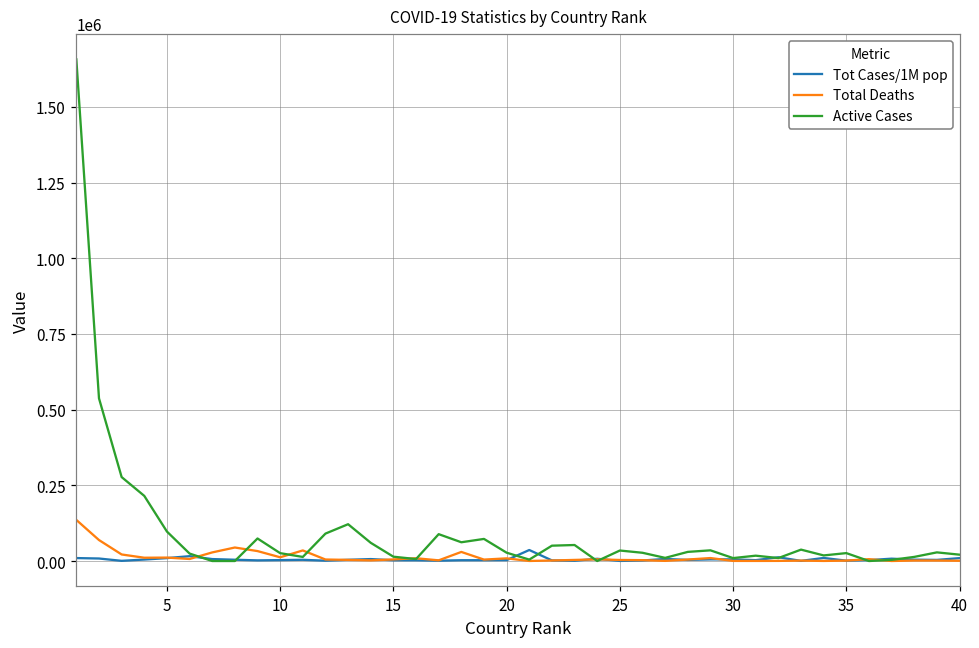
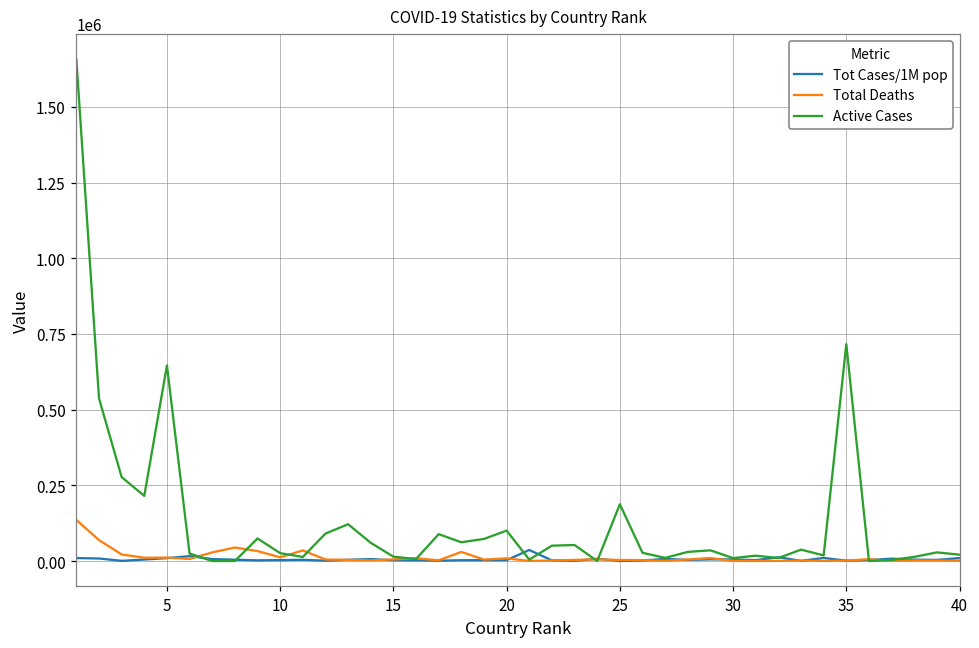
Active Cases, 5: 100000 -> 650000
Active Cases, 20: 30000 -> 100000
Active Cases, 25: 30000 -> 190000
Active Cases, 35: 30000 -> 720000
